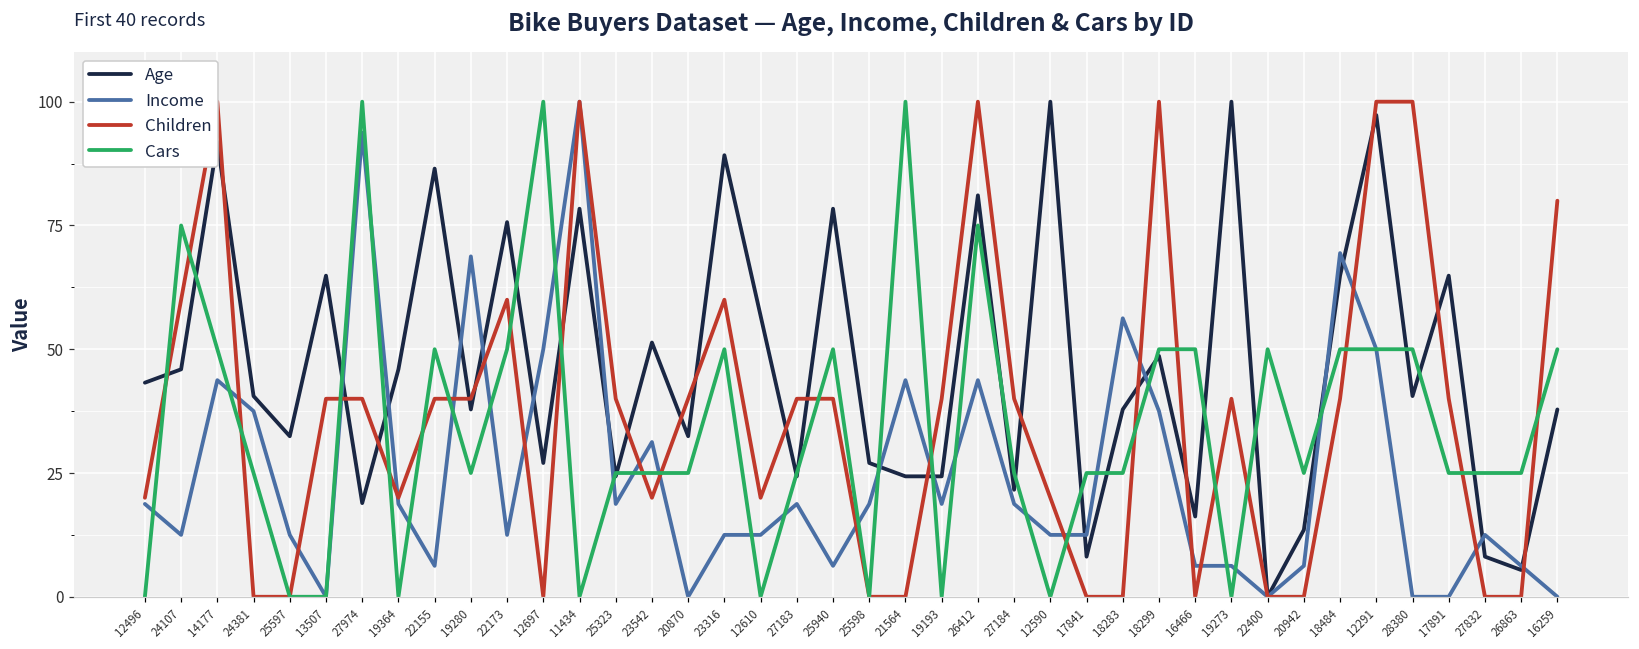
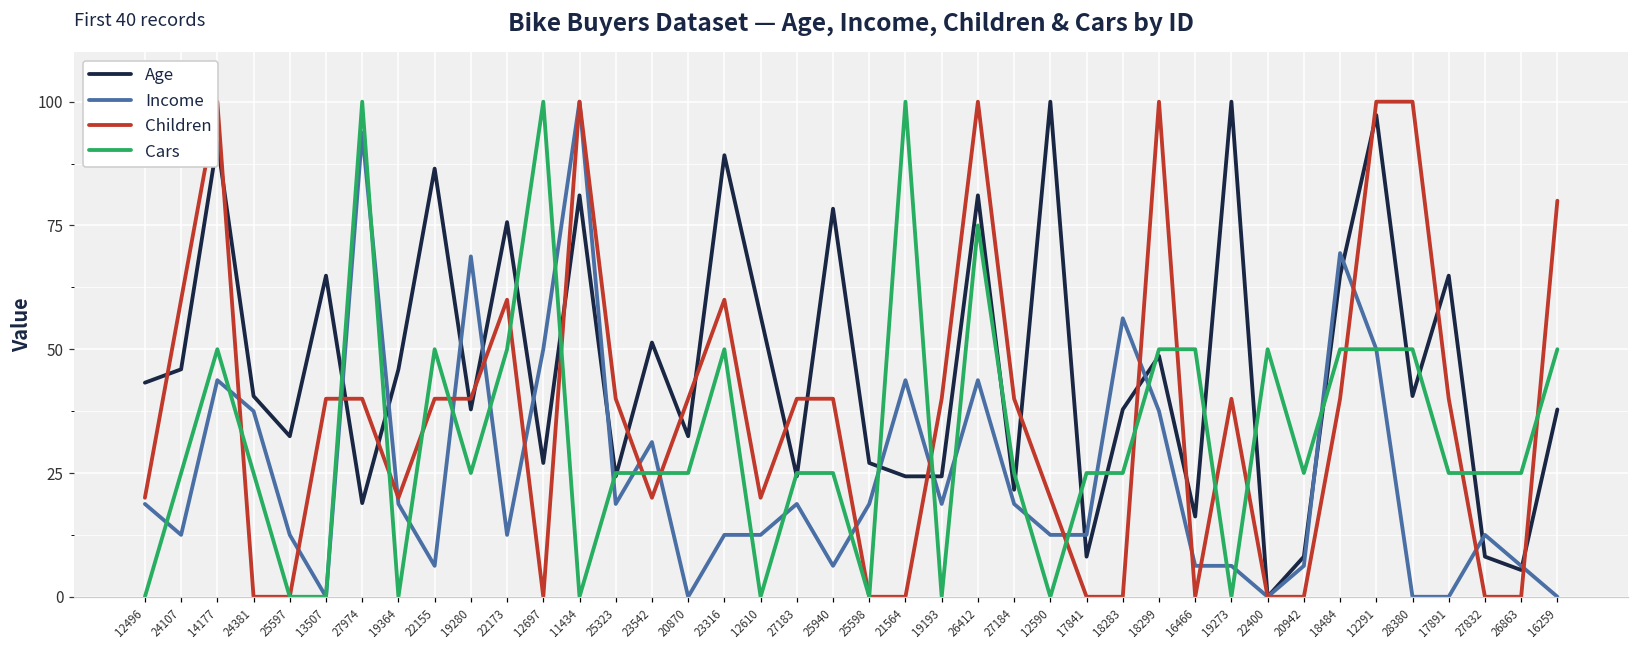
Cars, 24107: 75 -> 25
Age, 11434: 78 -> 81
Cars, 25940: 50 -> 25
Age, 20942: 14 -> 8
